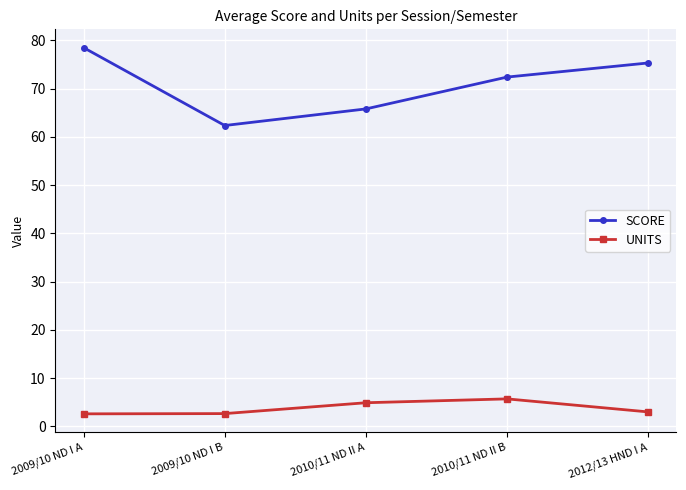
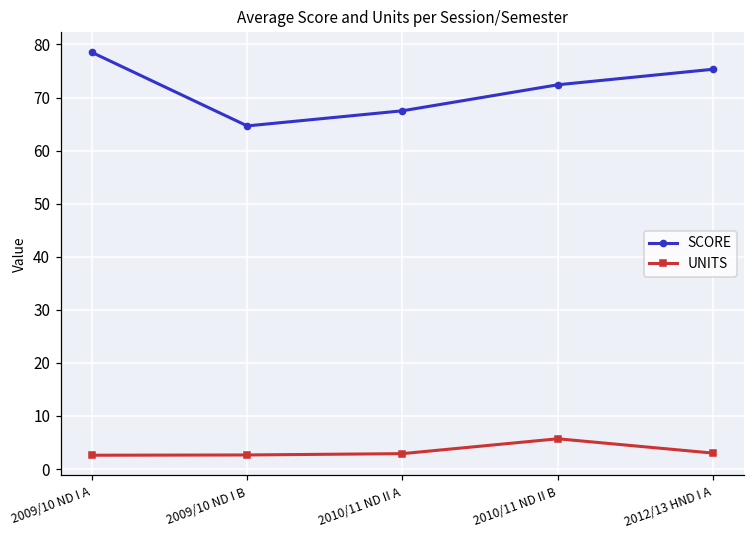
SCORE, 2009/10 ND I B: 62 -> 65
SCORE, 2010/11 ND II A: 66 -> 68
UNITS, 2010/11 ND II A: 5 -> 3
